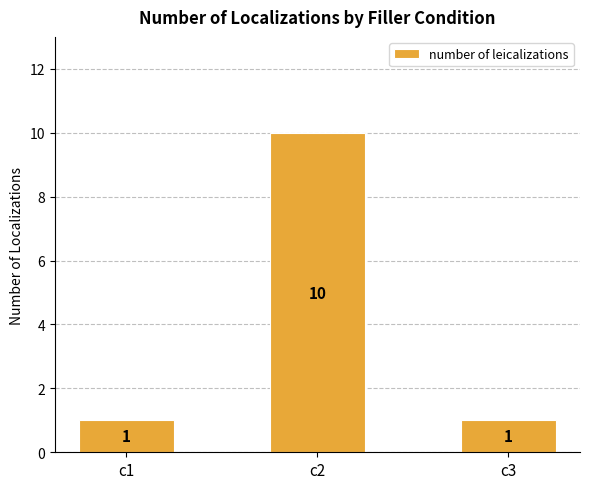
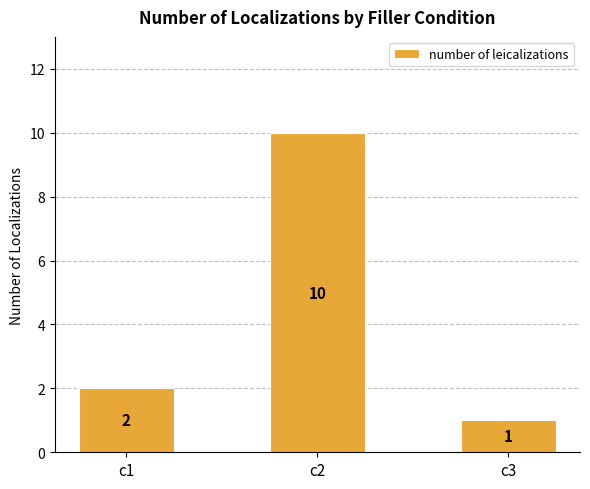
c1: 1 -> 2
